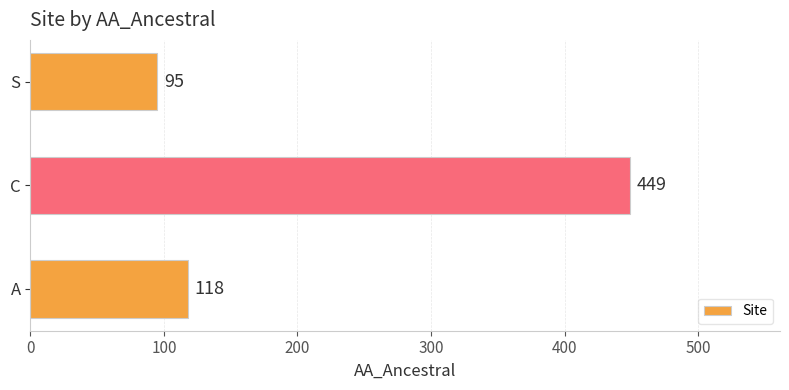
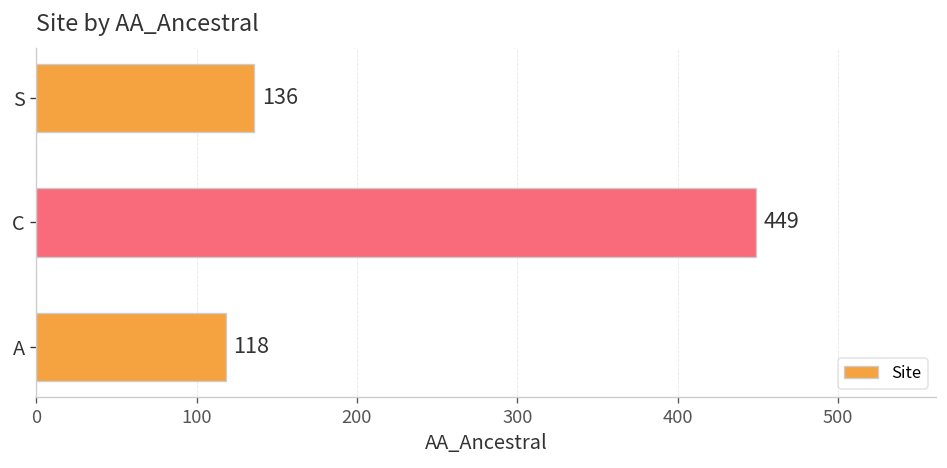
S: 95 -> 136
